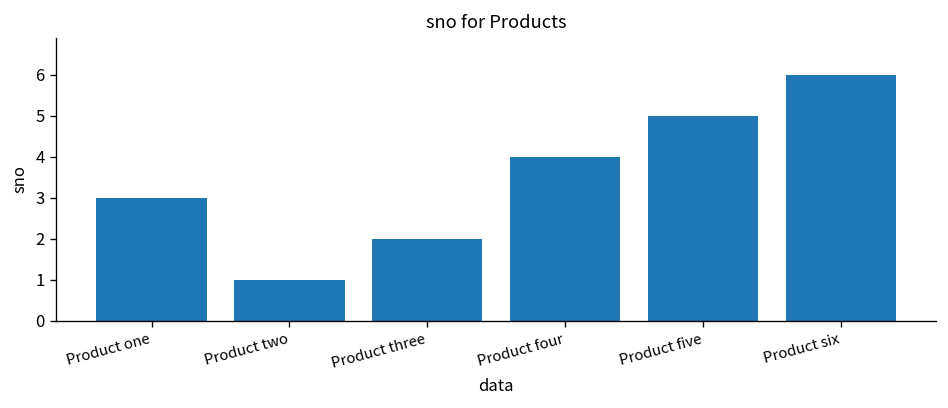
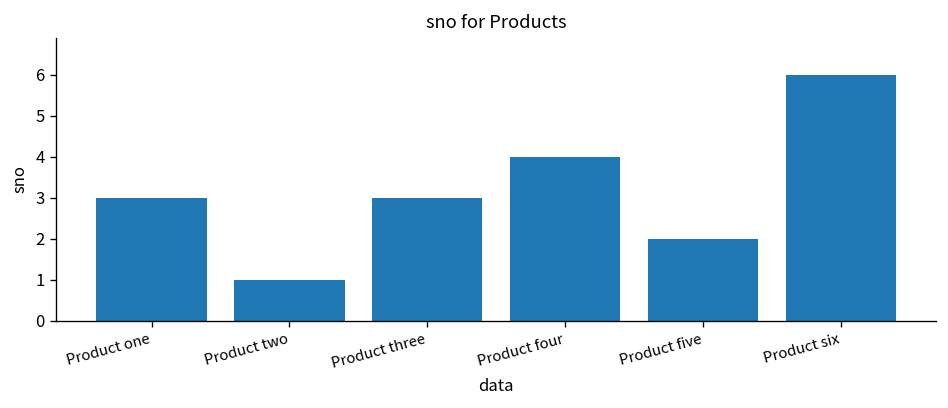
Product three: 2 -> 3
Product five: 5 -> 2
